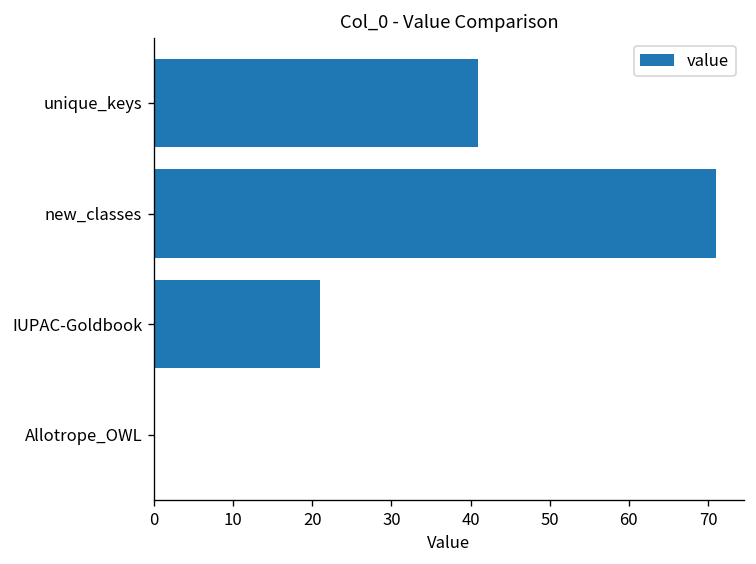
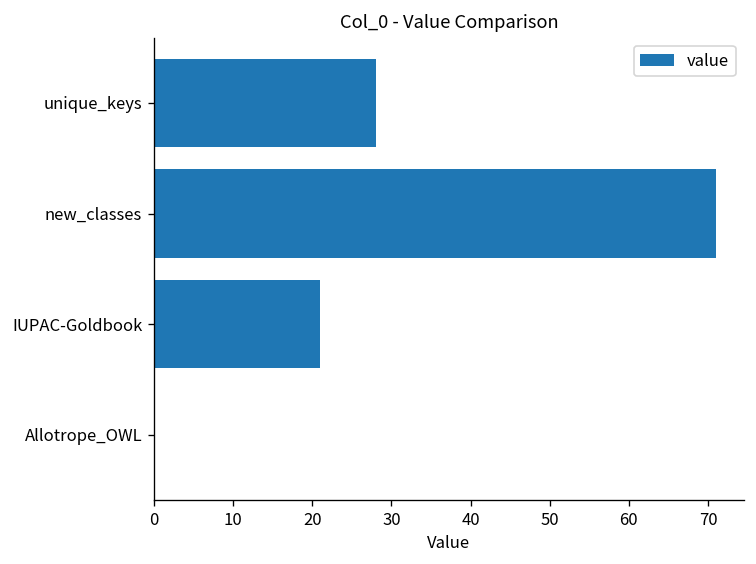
unique_keys: 41 -> 28
